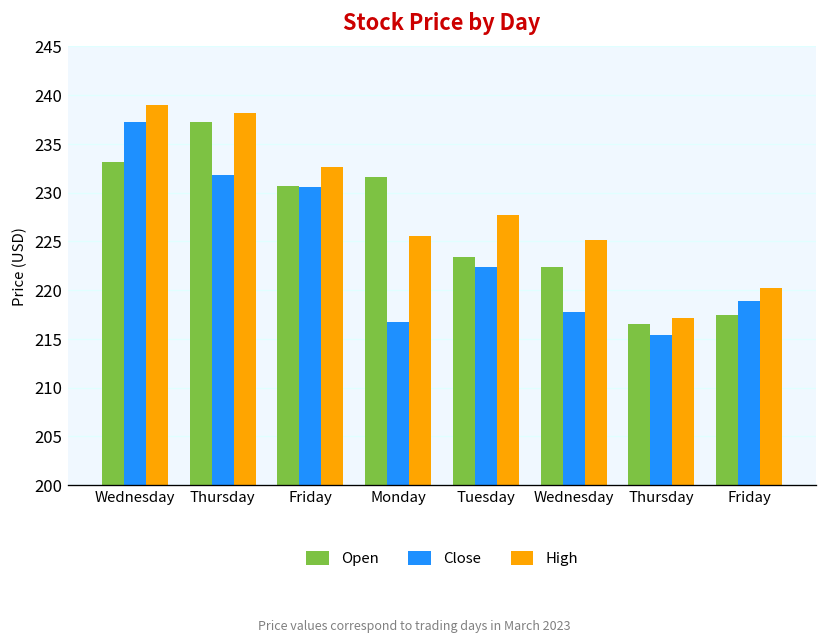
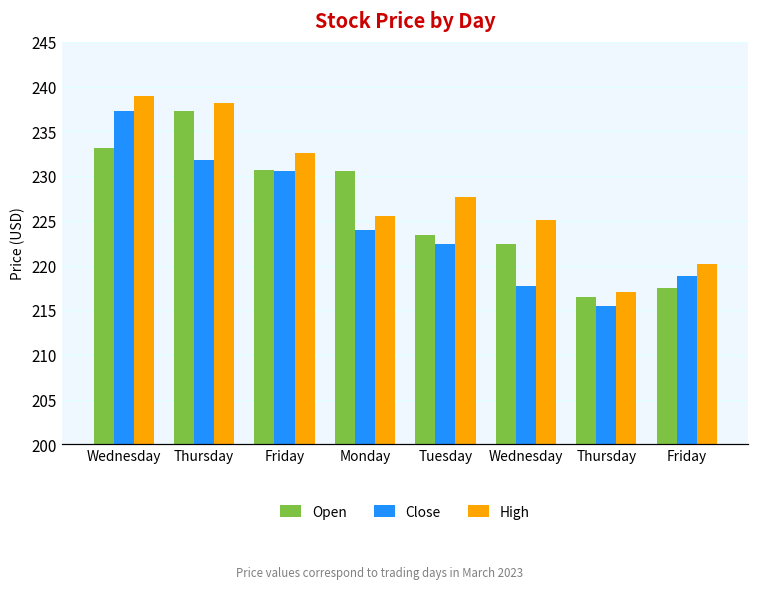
Open, Monday: 232 -> 231
Close, Monday: 217 -> 224
